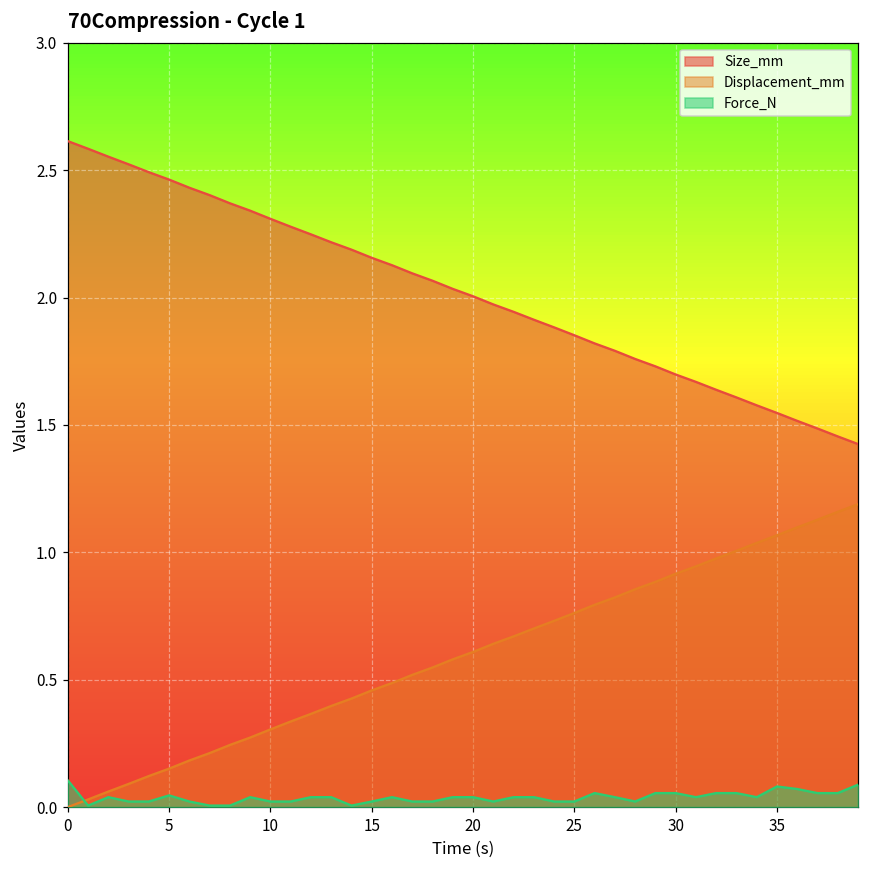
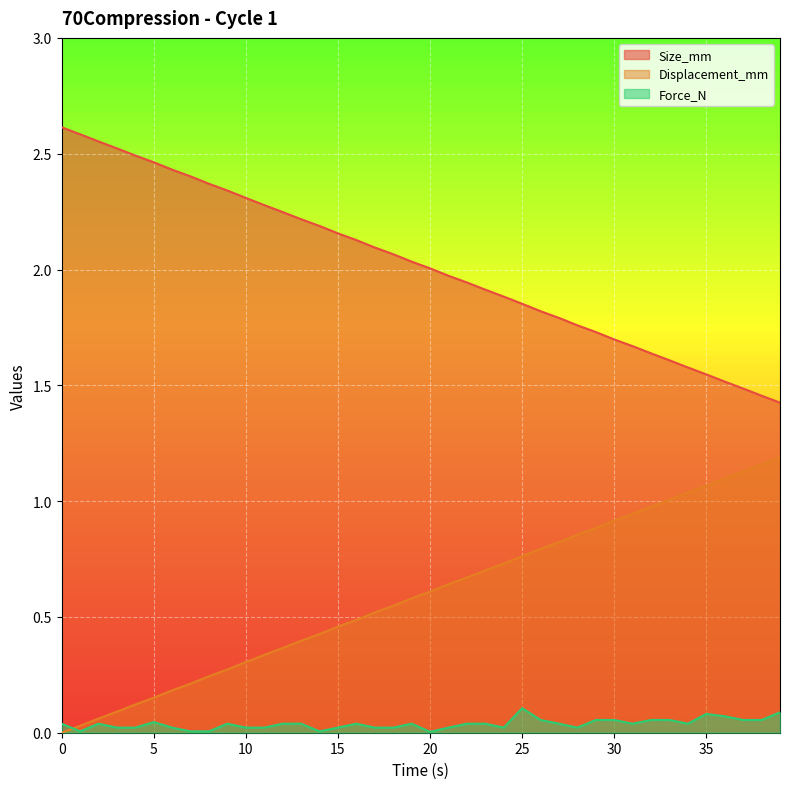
Force_N, 0: 0.11 -> 0.04
Force_N, 20: 0.04 -> 0.00
Force_N, 25: 0.02 -> 0.11
